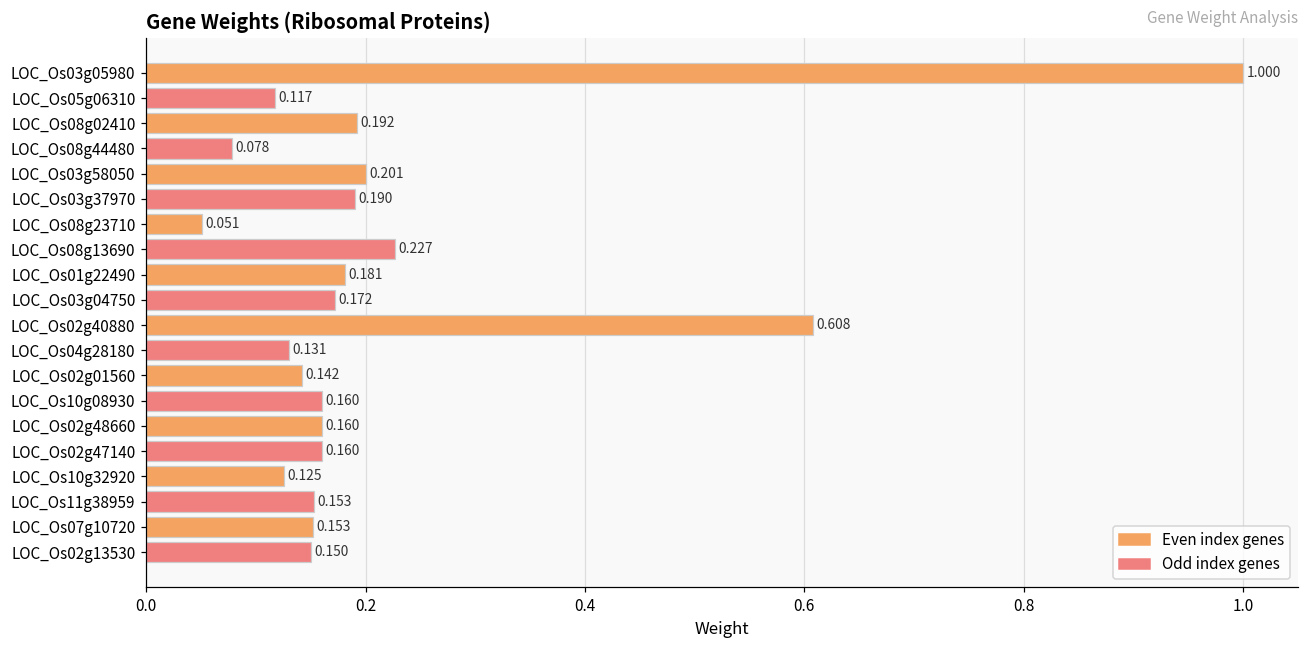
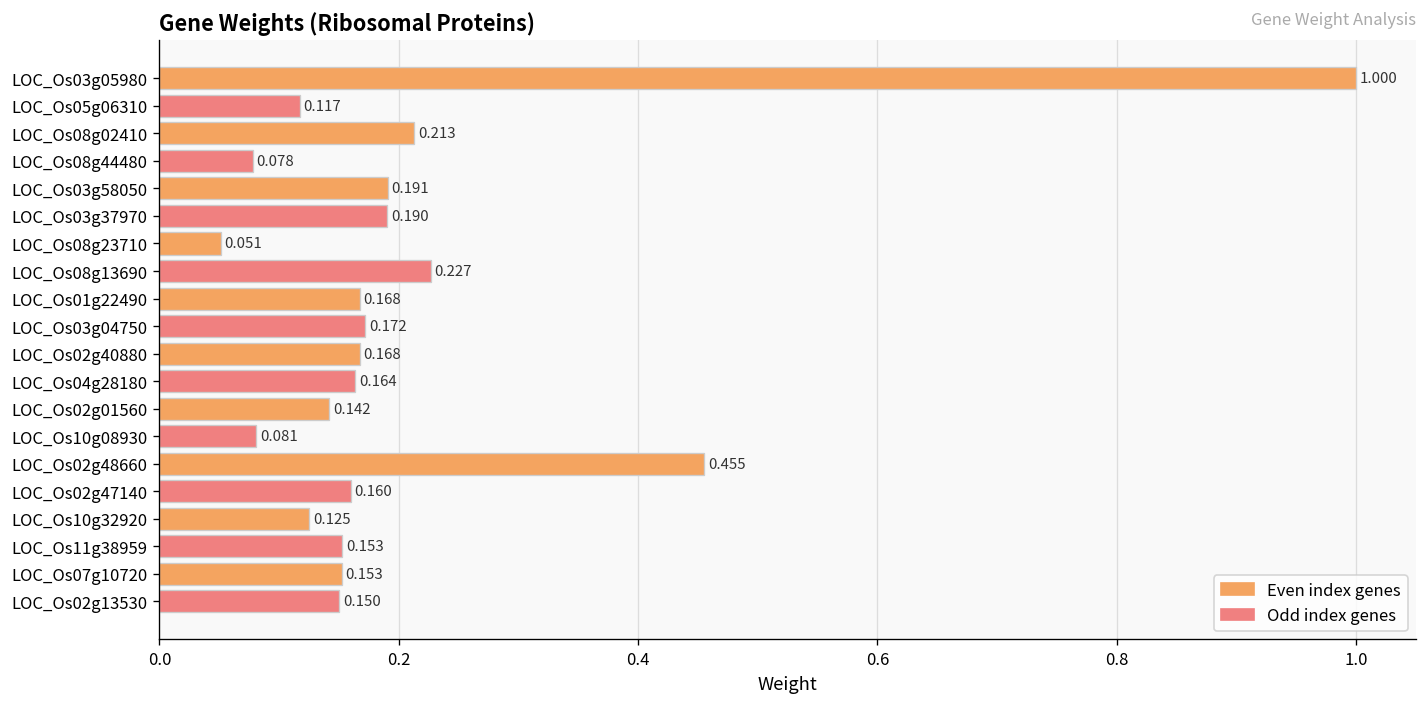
LOC_Os08g02410: 0.192 -> 0.213
LOC_Os03g58050: 0.201 -> 0.191
LOC_Os01g22490: 0.181 -> 0.168
LOC_Os02g40880: 0.608 -> 0.168
LOC_Os04g28180: 0.131 -> 0.164
LOC_Os10g08930: 0.160 -> 0.081
LOC_Os02g48660: 0.160 -> 0.455
